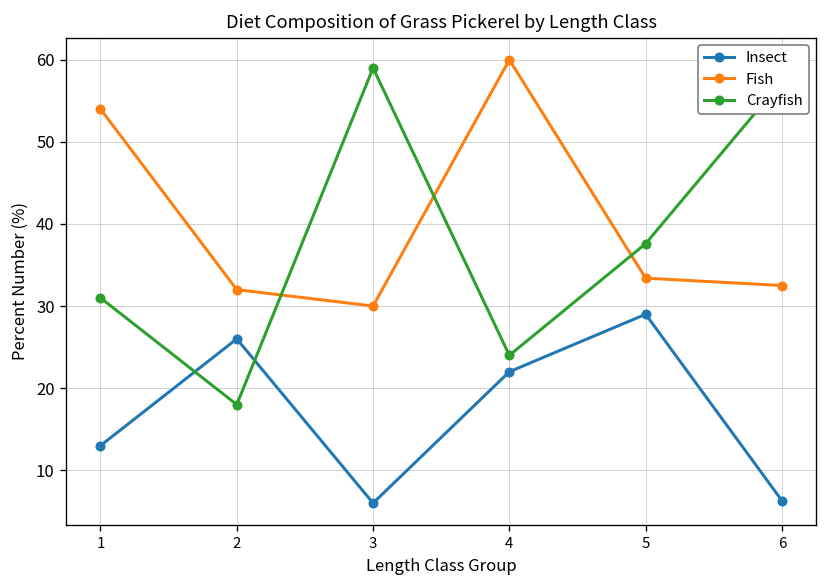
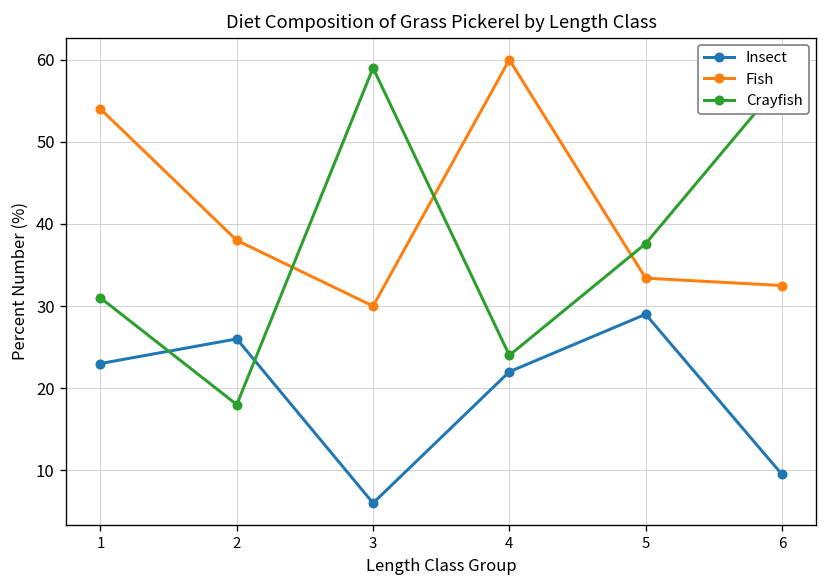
Insect, 1: 13 -> 23
Fish, 2: 32 -> 38
Insect, 6: 6 -> 10
